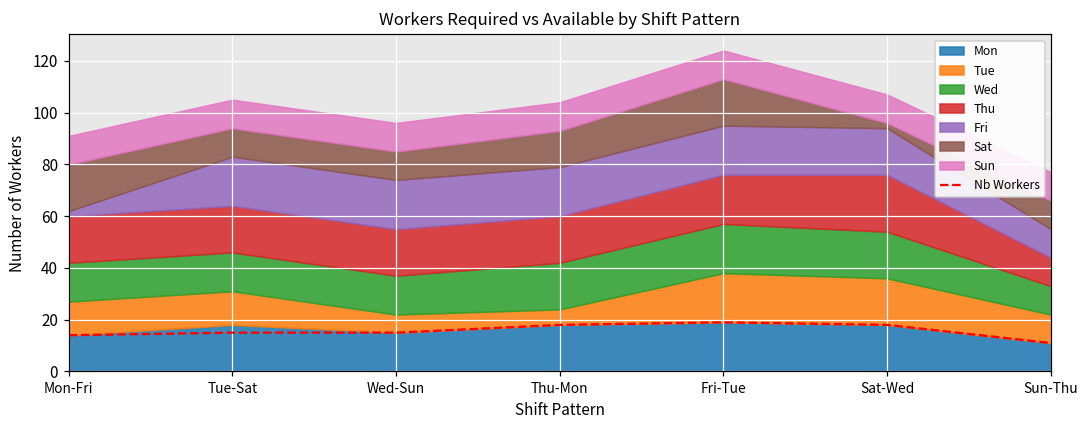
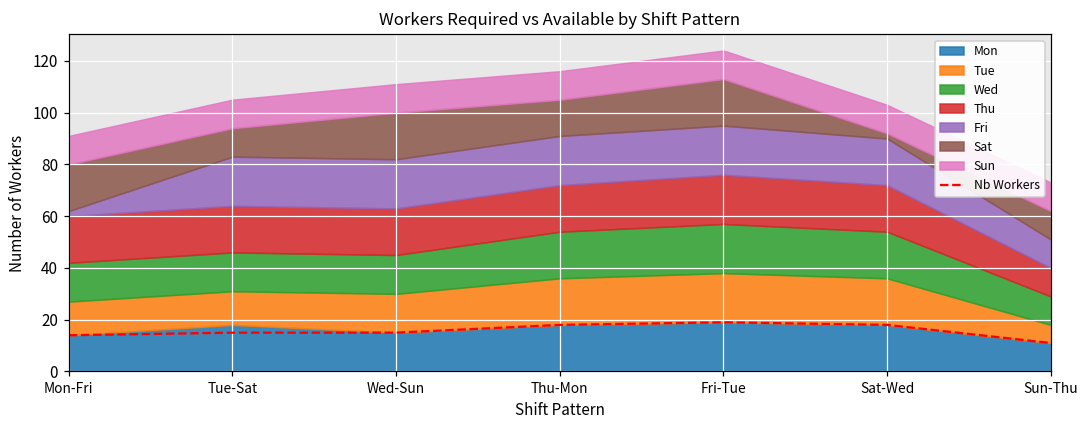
Tue, Wed-Sun: 7 -> 15
Sat, Wed-Sun: 11 -> 18
Tue, Thu-Mon: 6 -> 18
Thu, Sat-Wed: 22 -> 18
Tue, Sun-Thu: 11 -> 7
